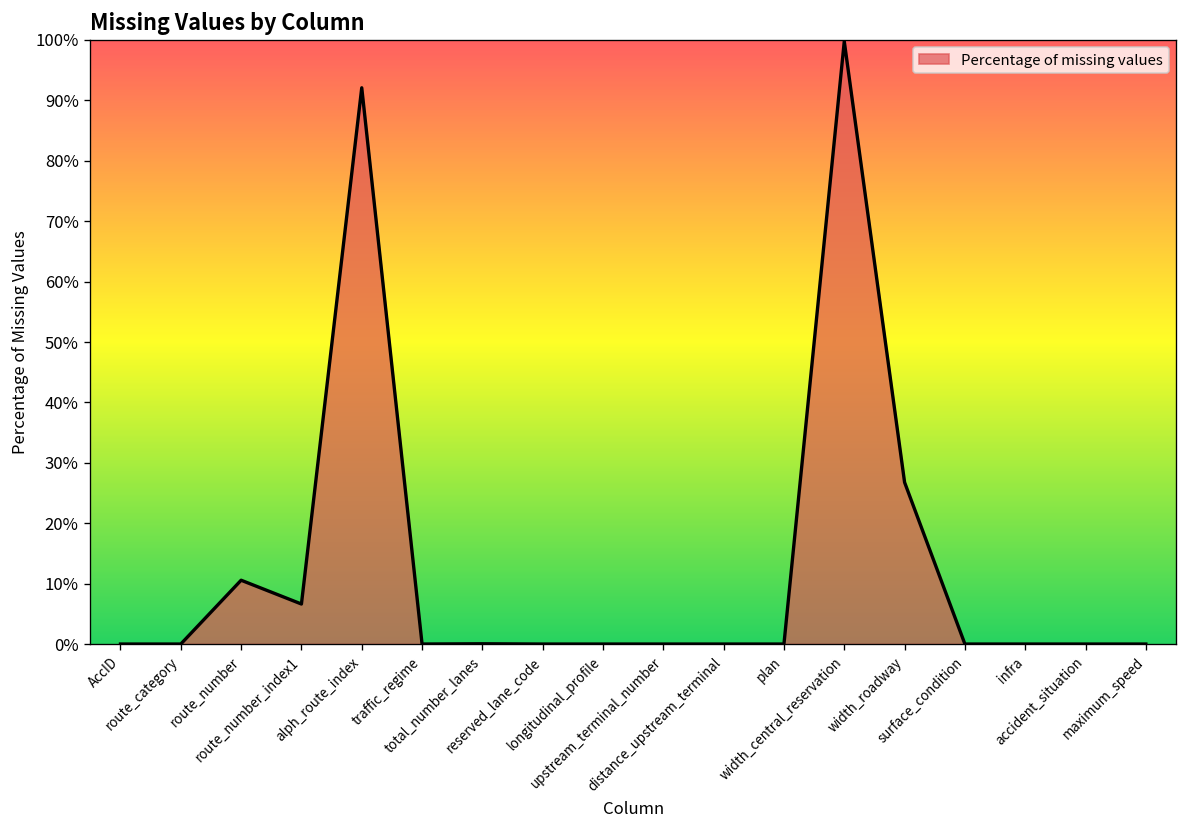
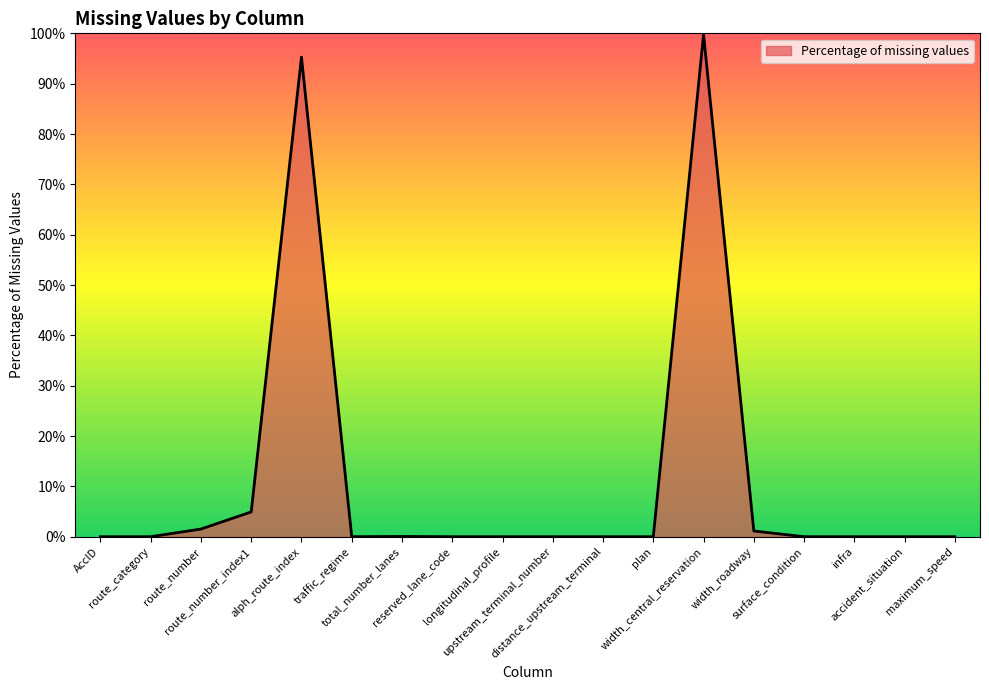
route_number: 11% -> 2%
route_number_index1: 7% -> 5%
alph_route_index: 92% -> 95%
width_roadway: 27% -> 1%
